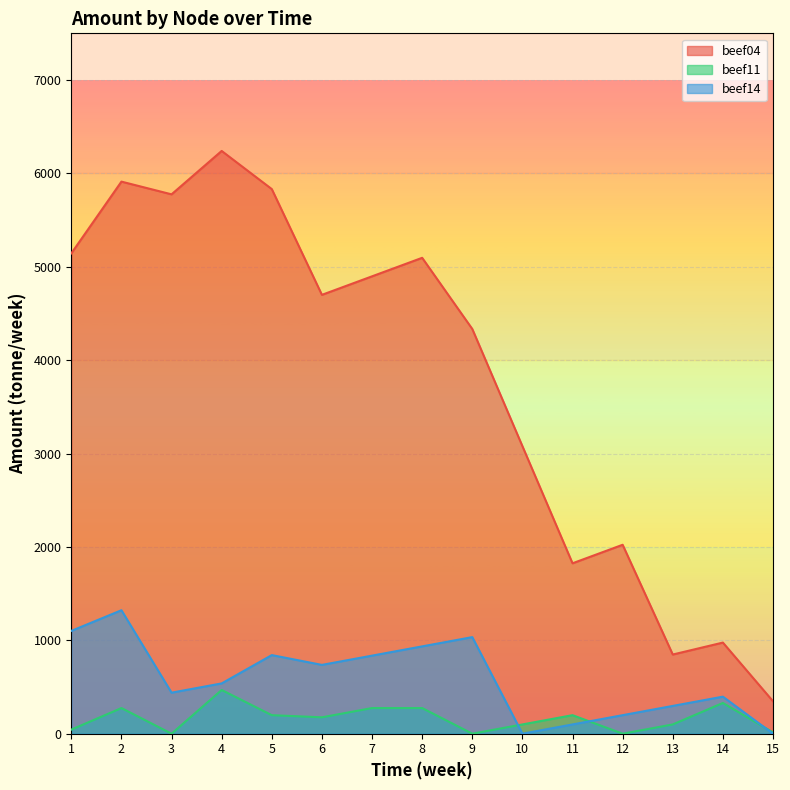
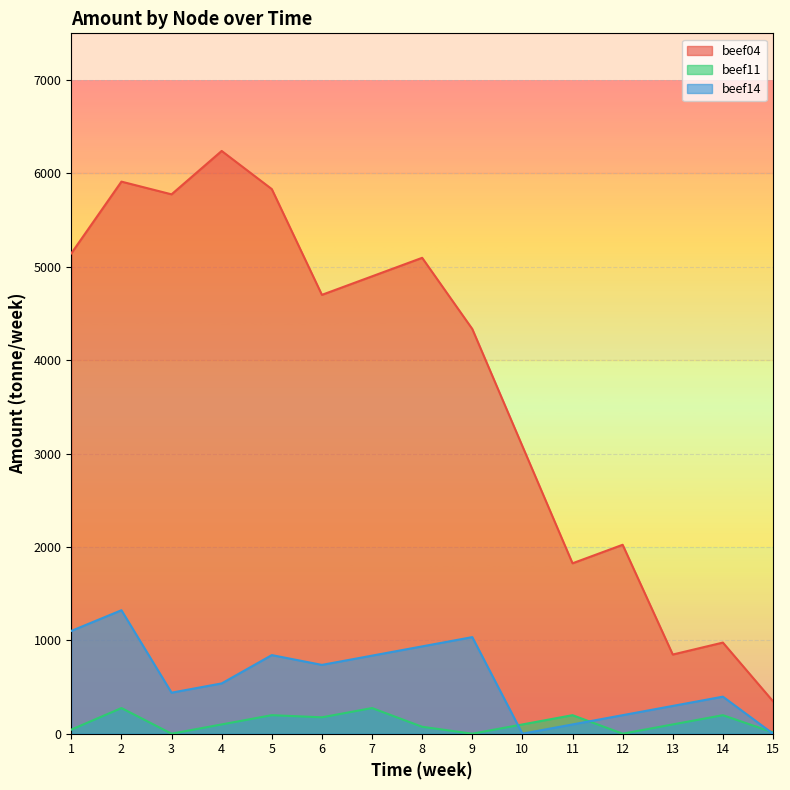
beef11, 4: 500 -> 100
beef11, 8: 300 -> 100
beef11, 14: 300 -> 200
